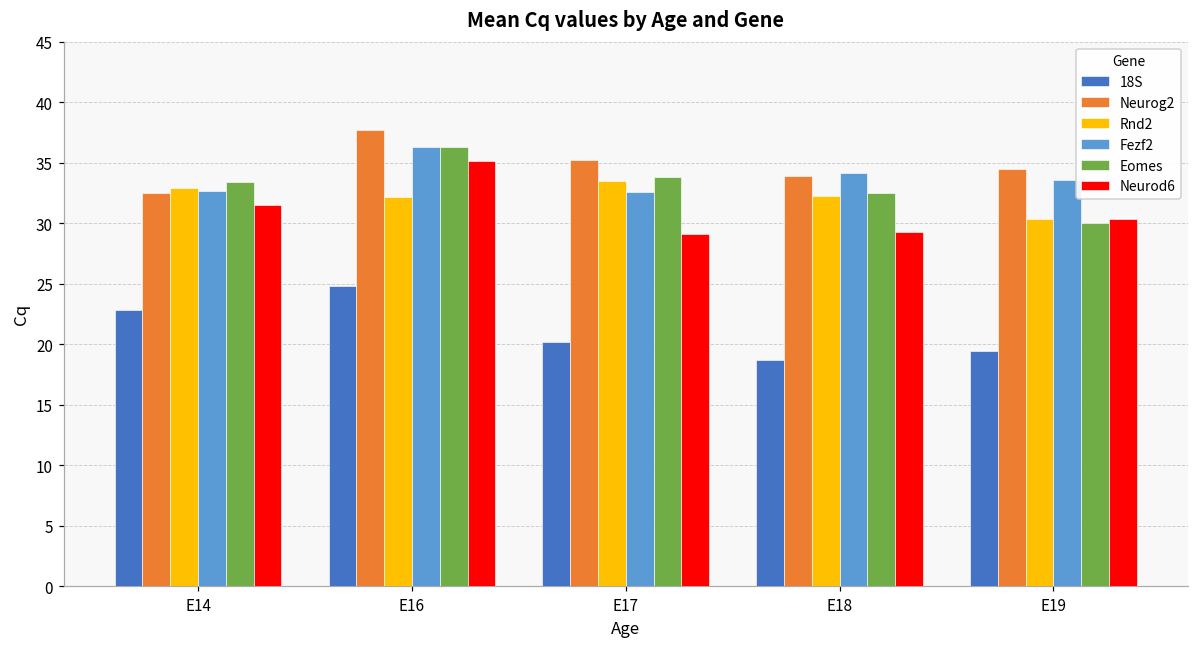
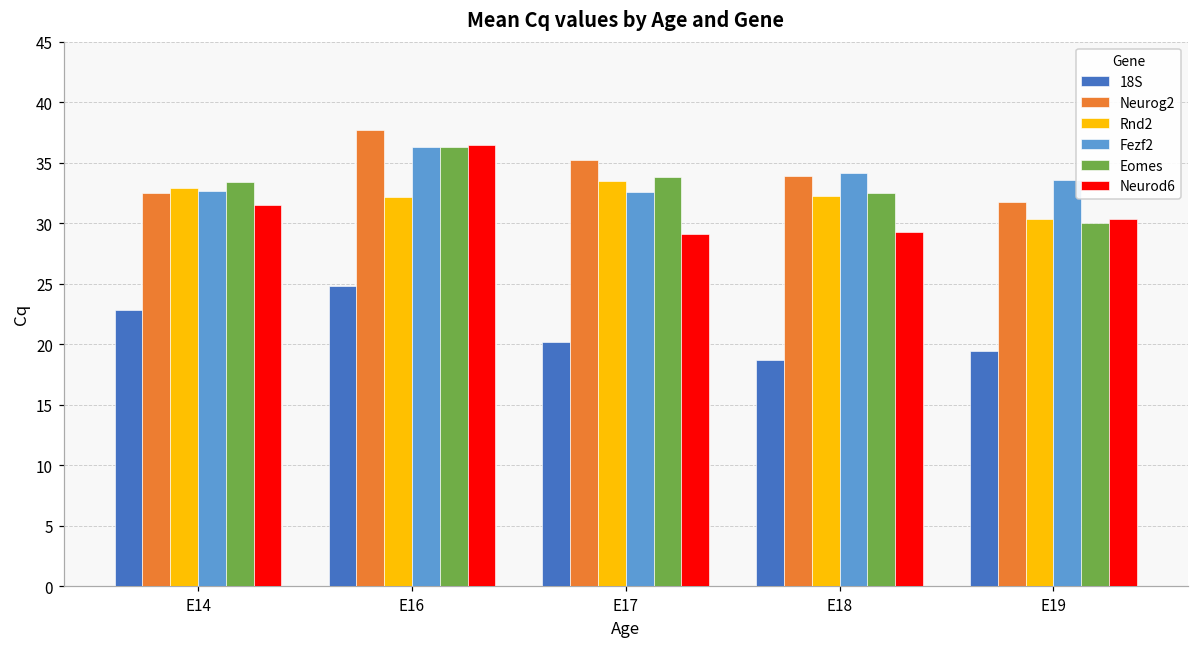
Neurod6, E16: 35.2 -> 36.4
Neurog2, E19: 34.5 -> 31.7
